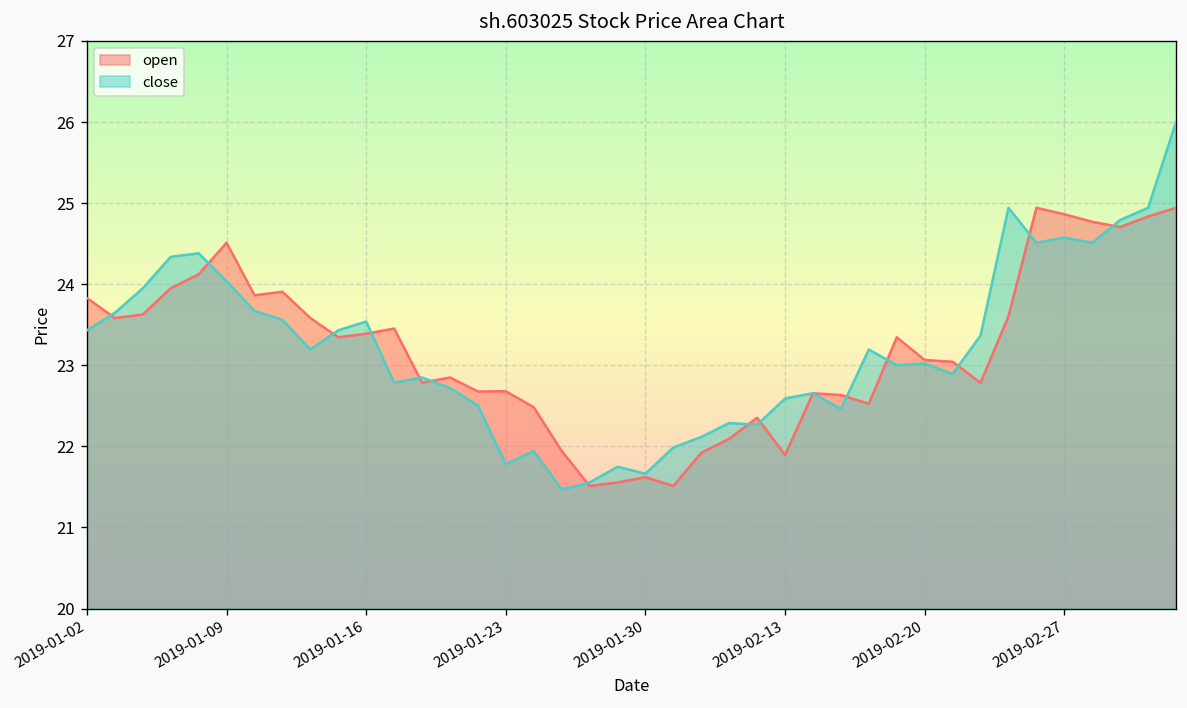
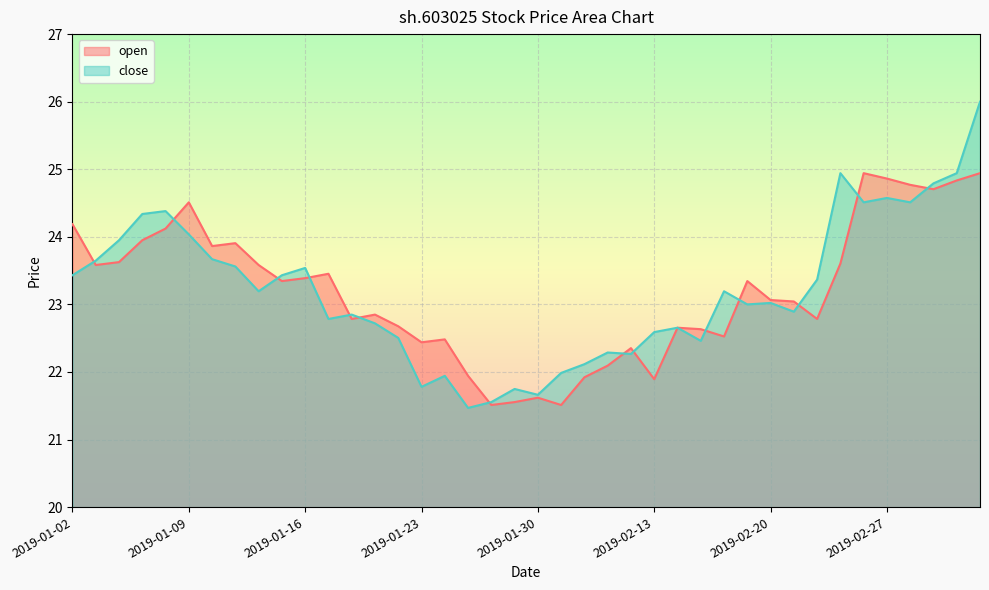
open, 2019-01-02: 23.8 -> 24.2
open, 2019-01-23: 22.7 -> 22.4
